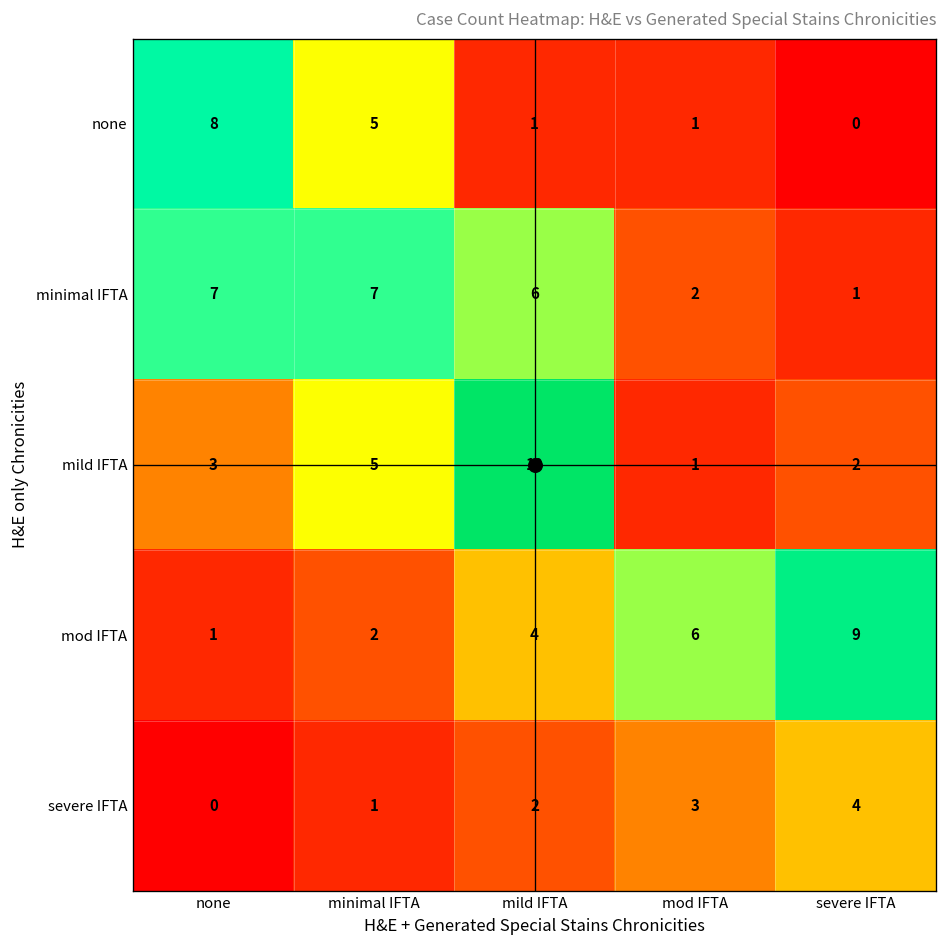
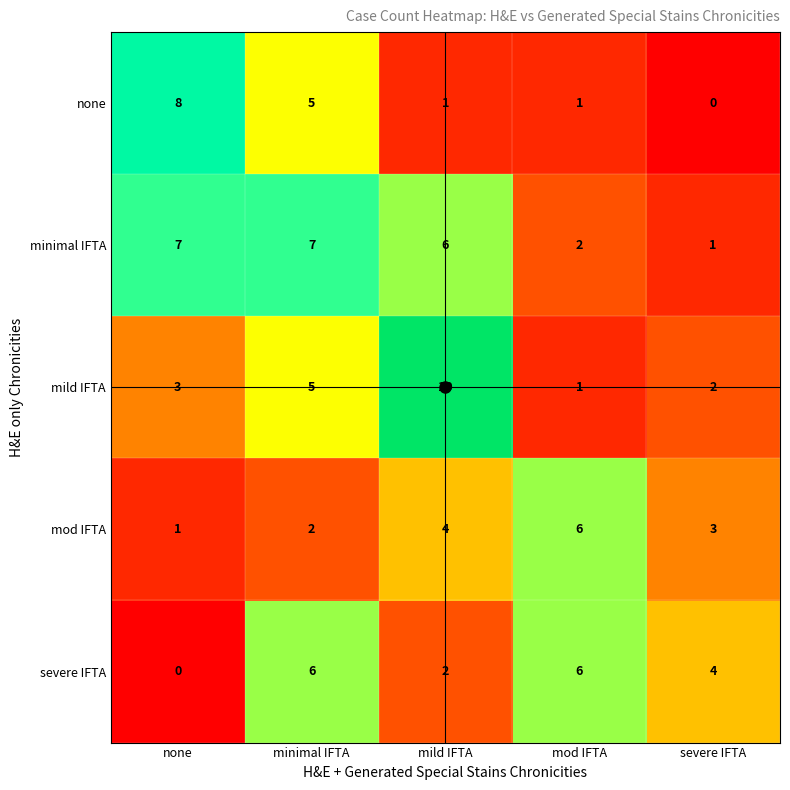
mod IFTA, severe IFTA: 9 -> 3
severe IFTA, minimal IFTA: 1 -> 6
severe IFTA, mod IFTA: 3 -> 6
